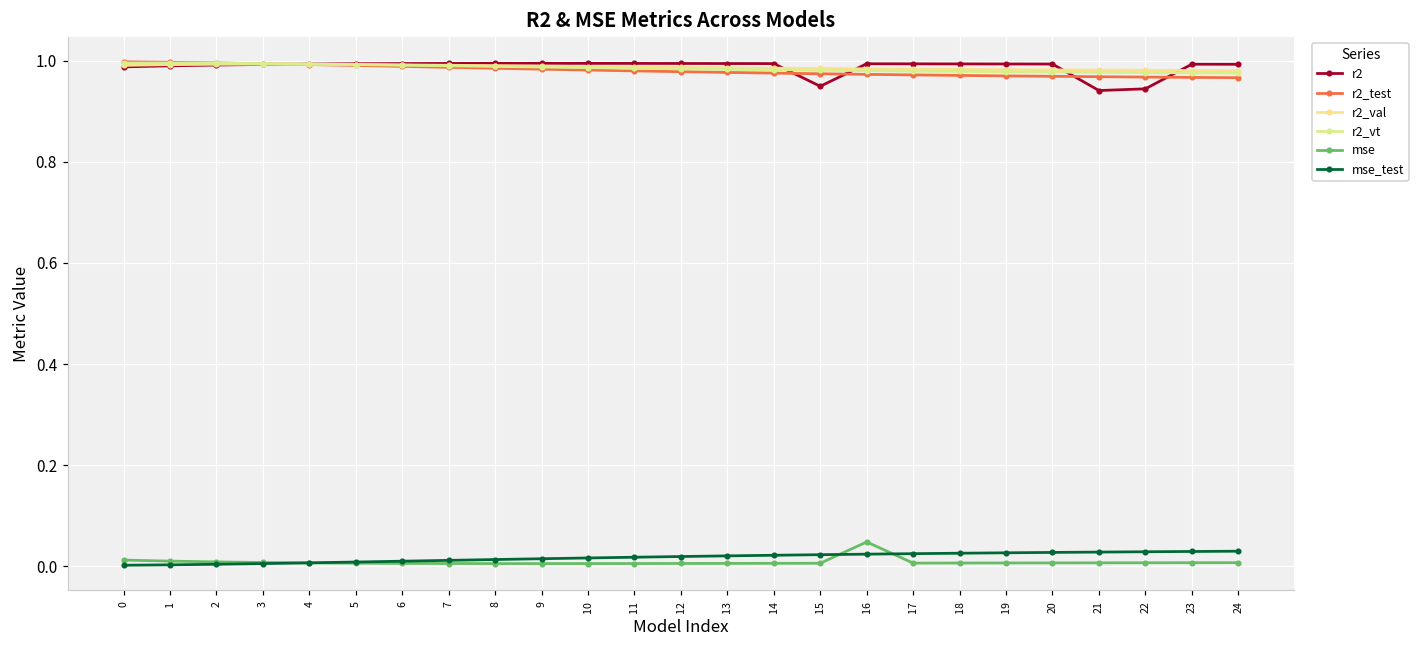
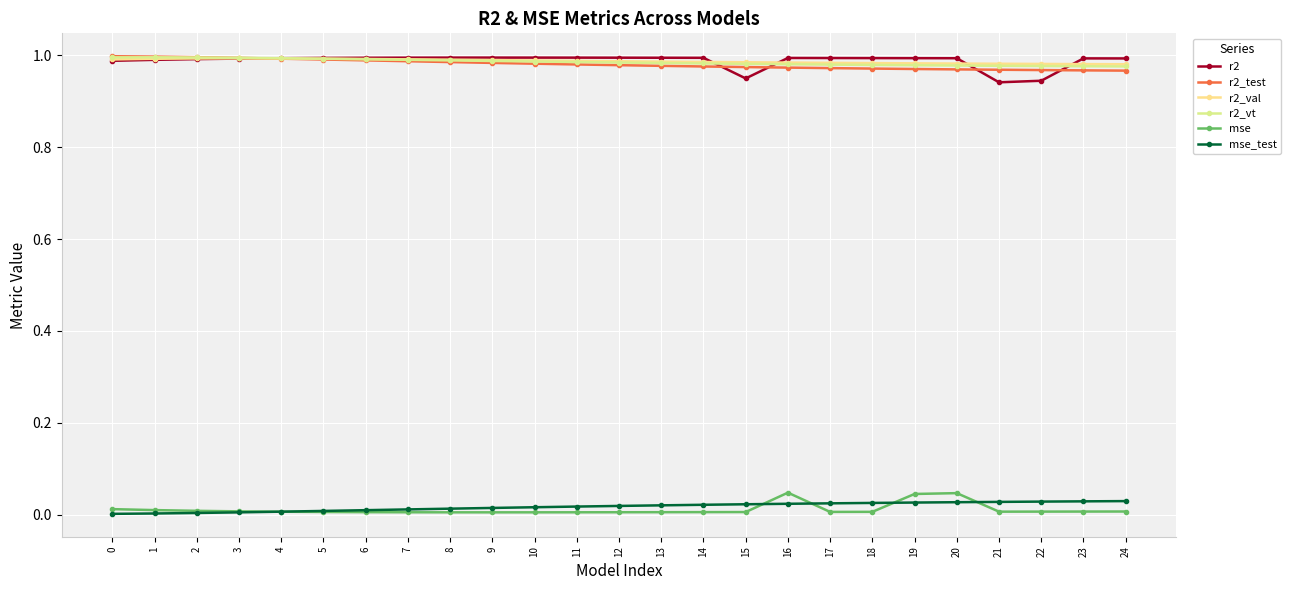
mse, 19: 0.01 -> 0.05
mse, 20: 0.01 -> 0.05
